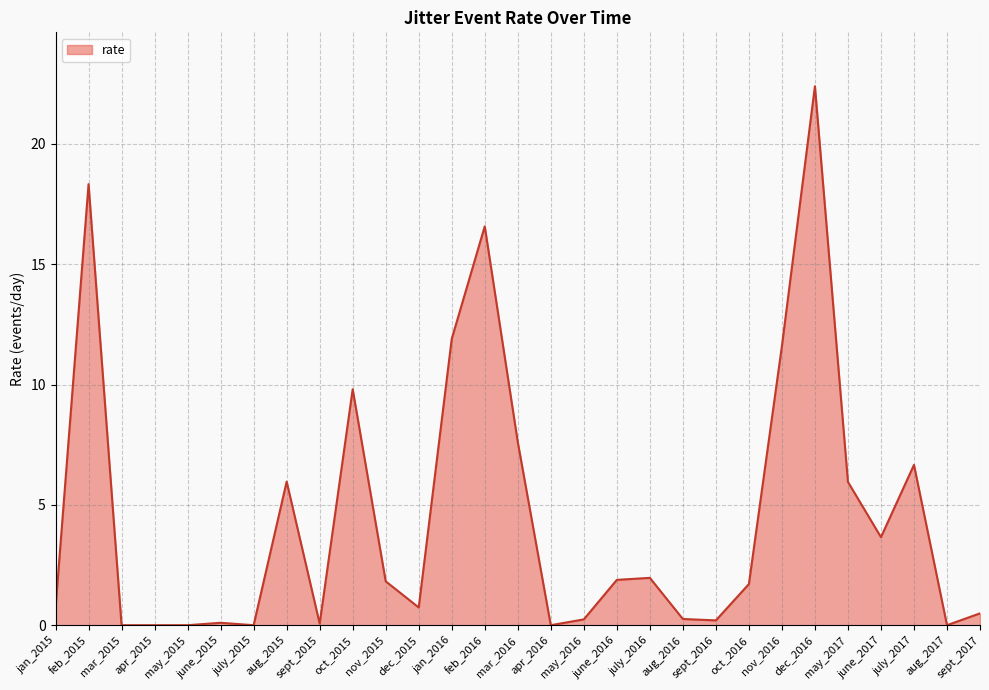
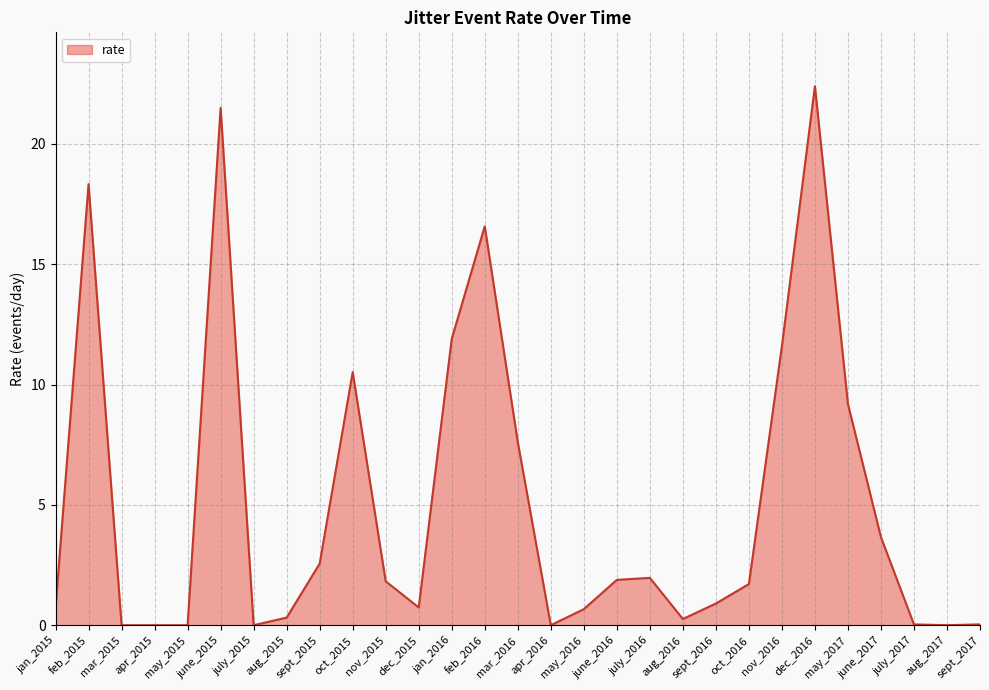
june_2015: 0.1 -> 21.5
aug_2015: 6.0 -> 0.3
sept_2015: 0.1 -> 2.6
oct_2015: 9.8 -> 10.5
may_2016: 0.2 -> 0.7
sept_2016: 0.2 -> 0.9
may_2017: 6.0 -> 9.2
july_2017: 6.7 -> 0.0
sept_2017: 0.5 -> 0.0
